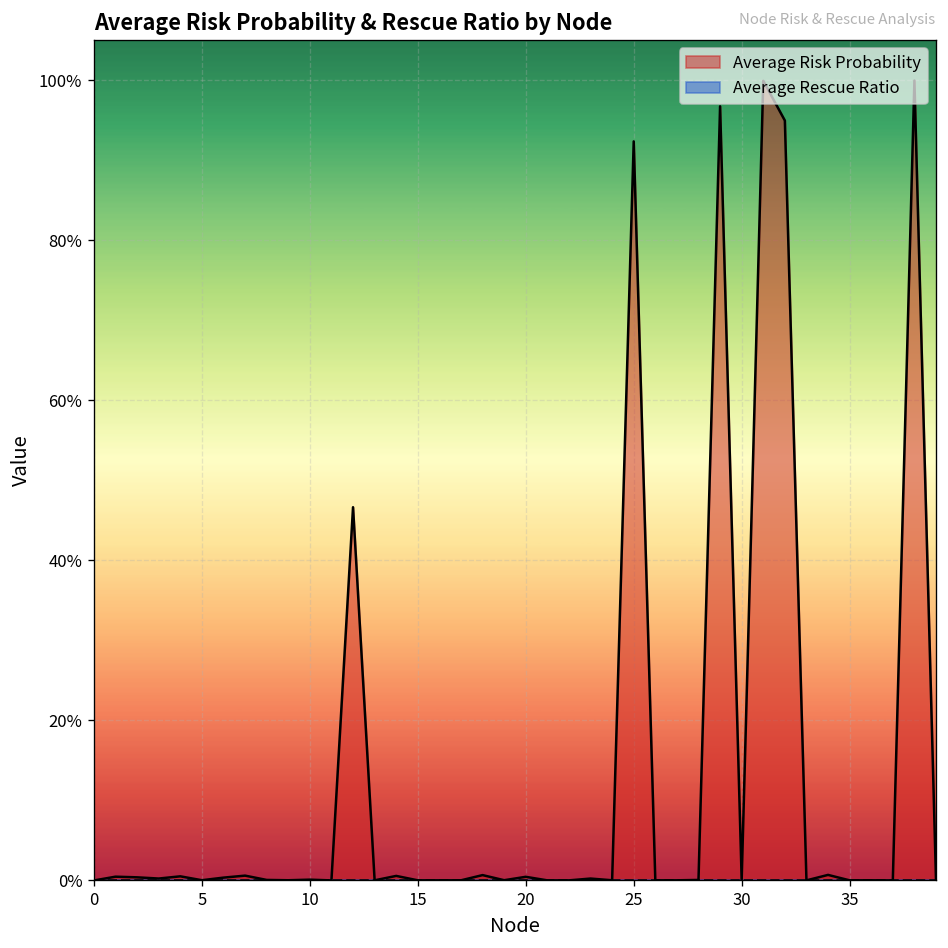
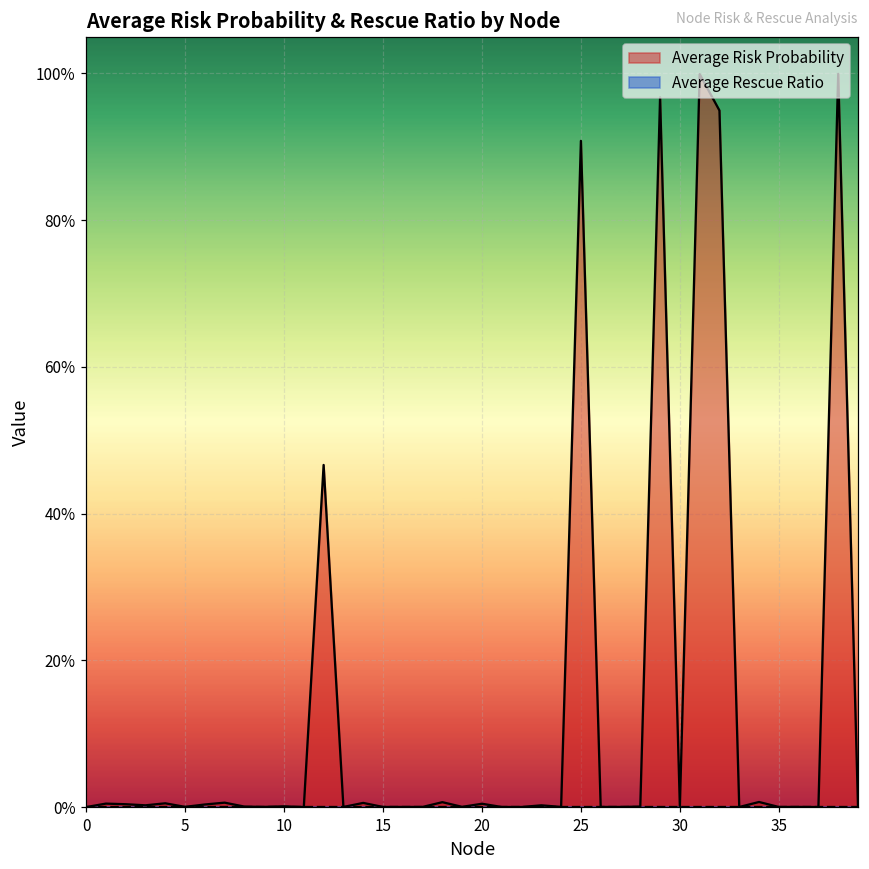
Average Risk Probability, 25: 92% -> 91%
